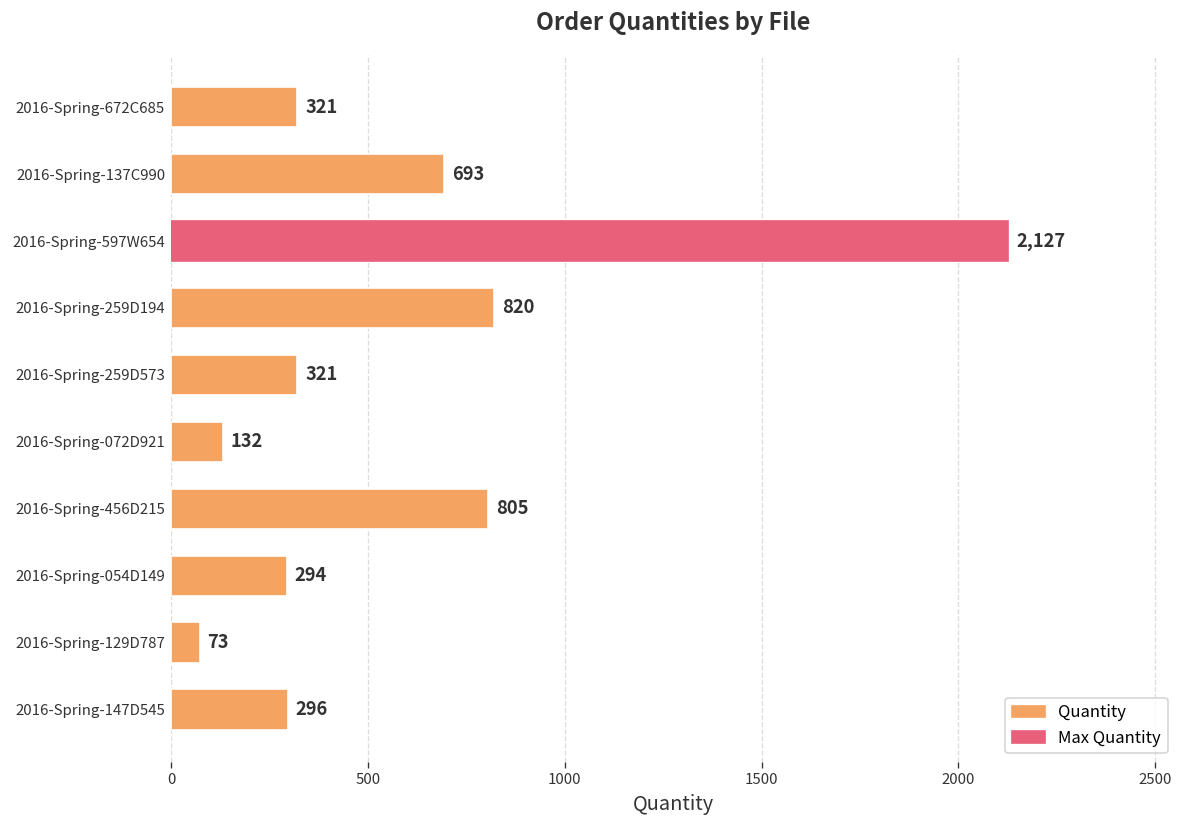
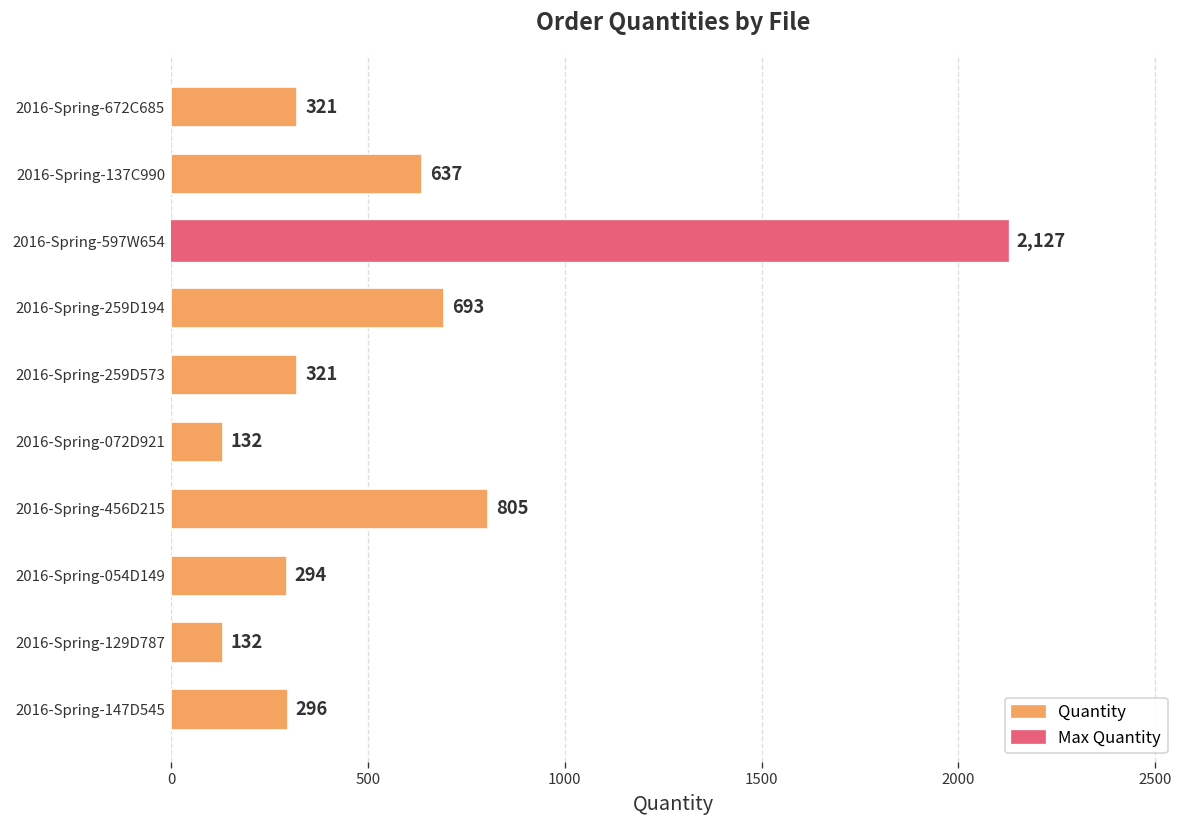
2016-Spring-137C990: 693 -> 637
2016-Spring-259D194: 820 -> 693
2016-Spring-129D787: 73 -> 132
